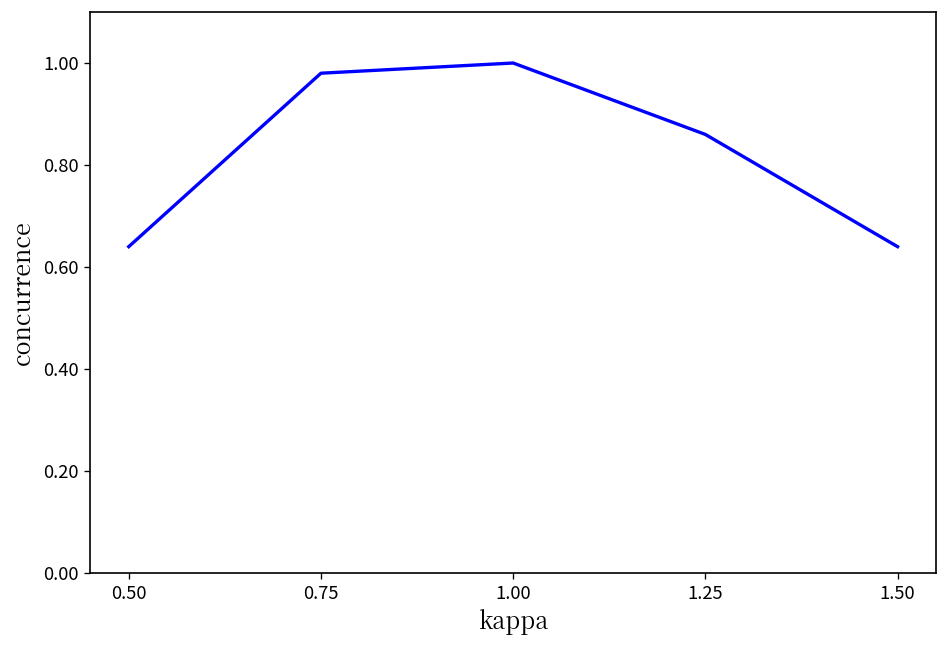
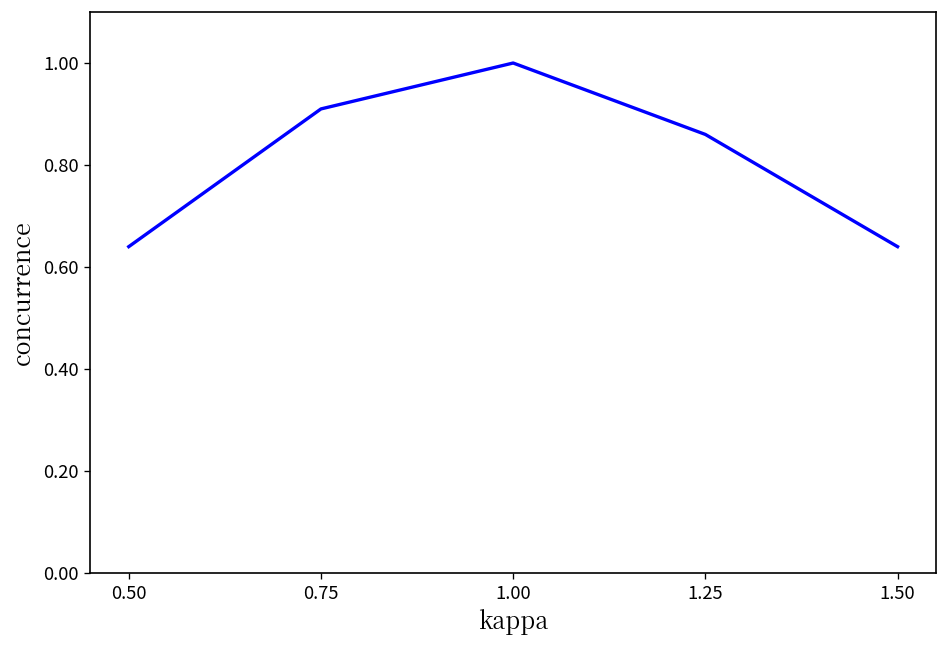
0.75: 0.98 -> 0.91
